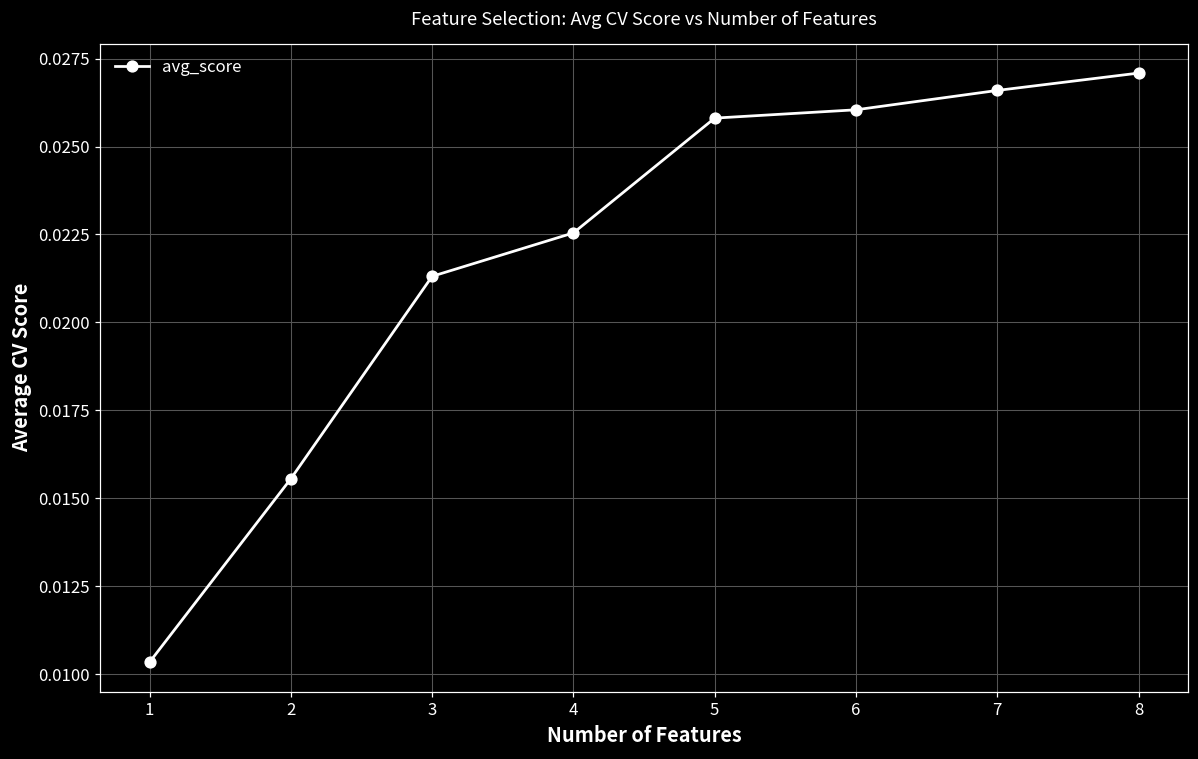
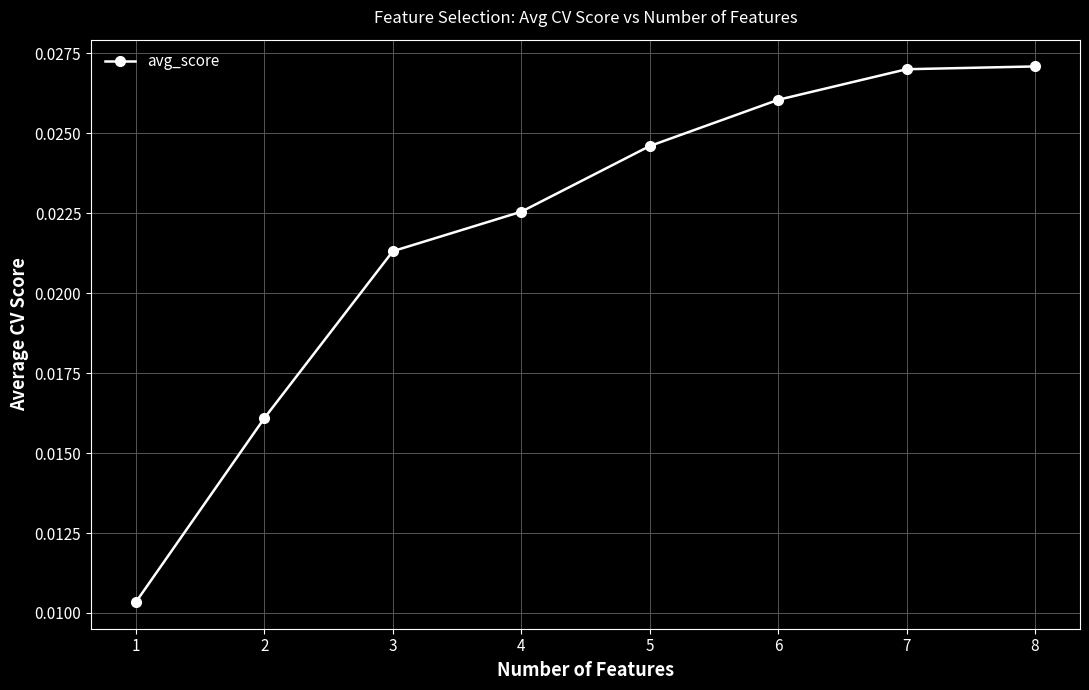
2: 0.0156 -> 0.0161
5: 0.0258 -> 0.0246
7: 0.0266 -> 0.0270
